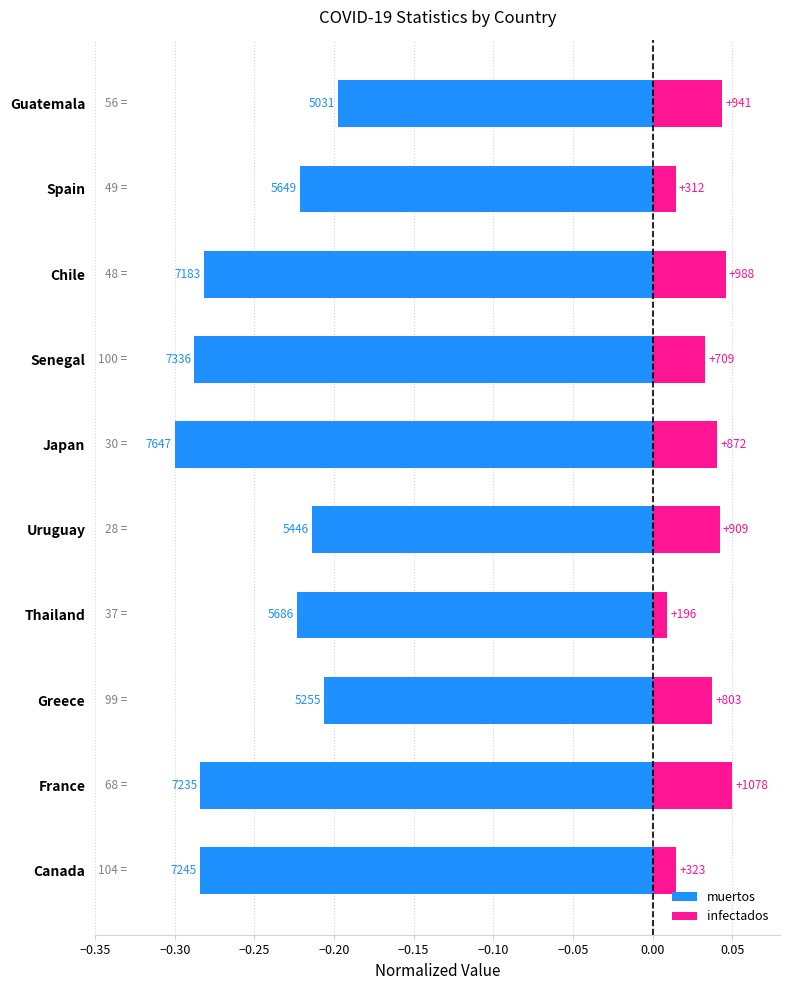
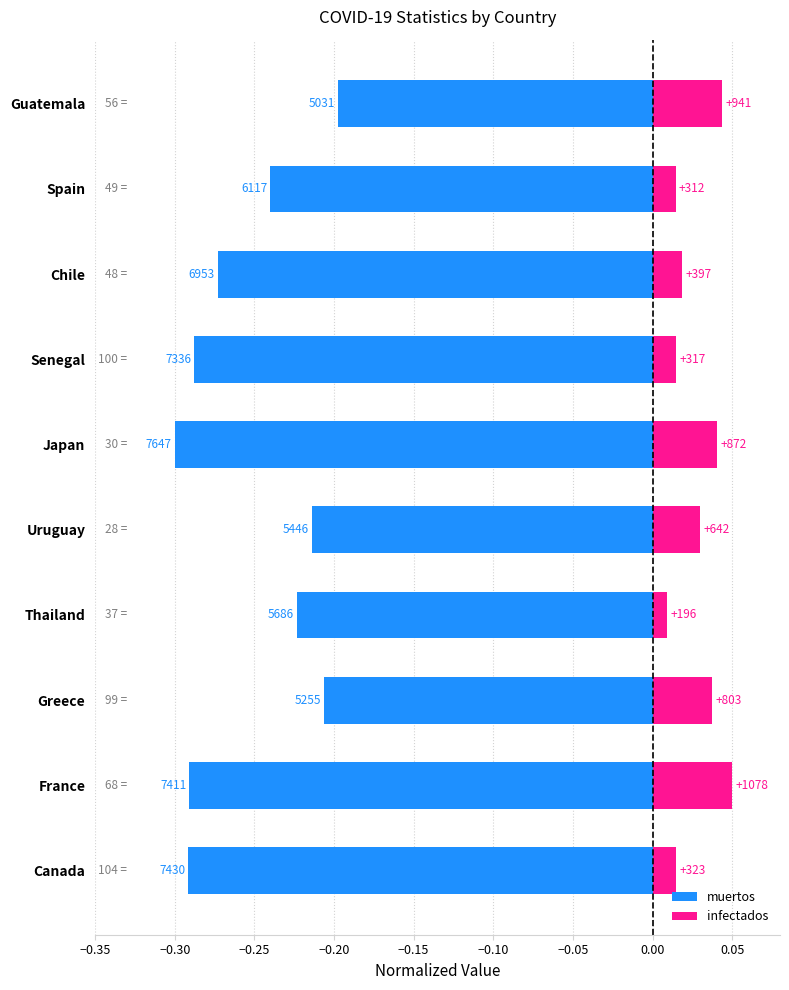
muertos, Spain: 5649 -> 6117
muertos, Chile: 7183 -> 6953
infectados, Chile: +988 -> +397
infectados, Senegal: +709 -> +317
infectados, Uruguay: +909 -> +642
muertos, France: 7235 -> 7411
muertos, Canada: 7245 -> 7430
